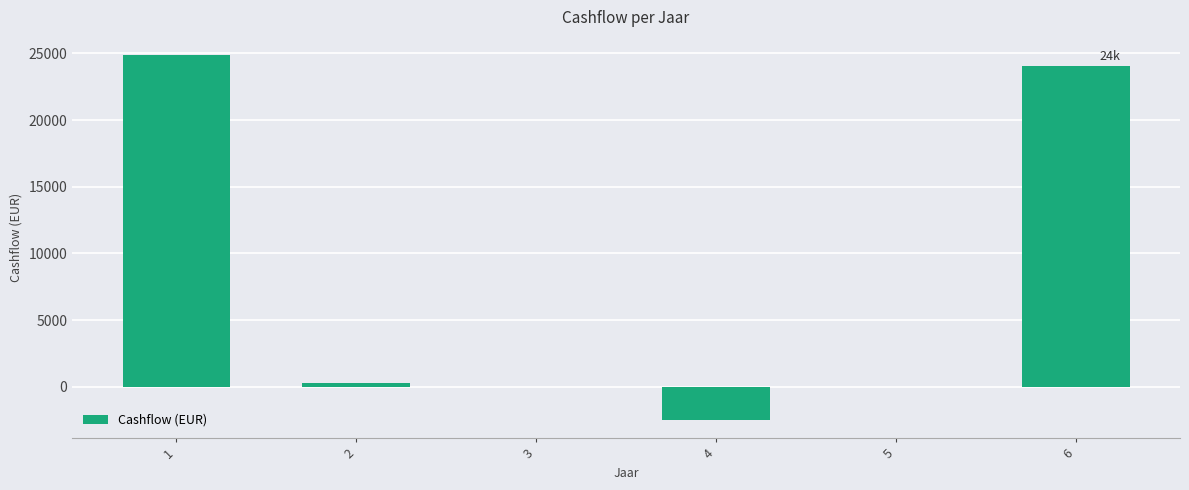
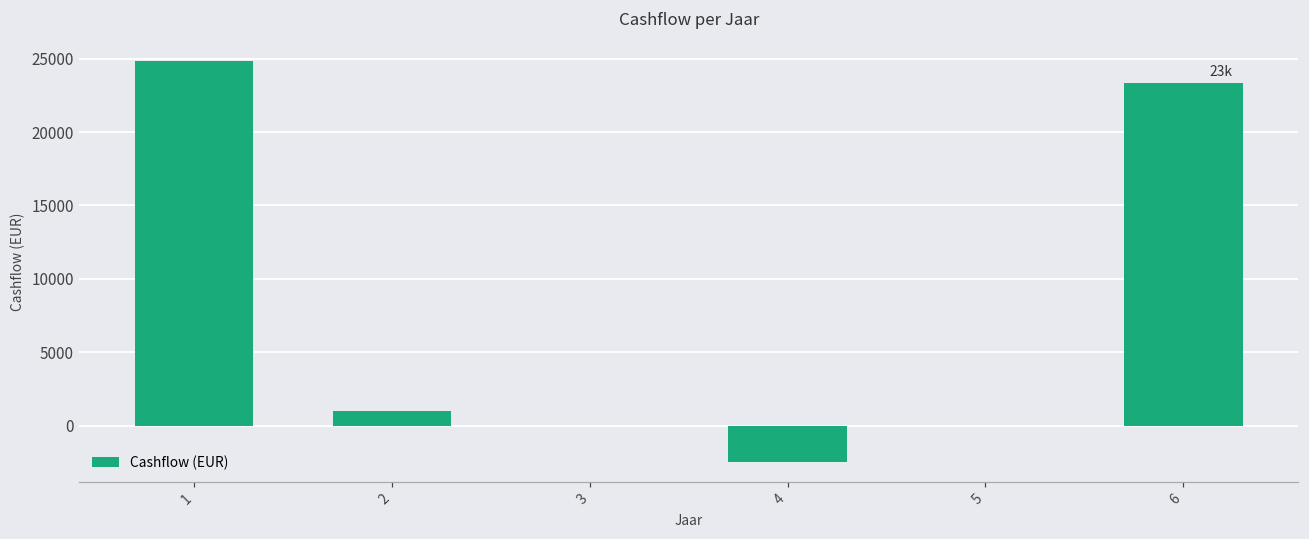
2: 300 -> 1000
6: 24k -> 23k
